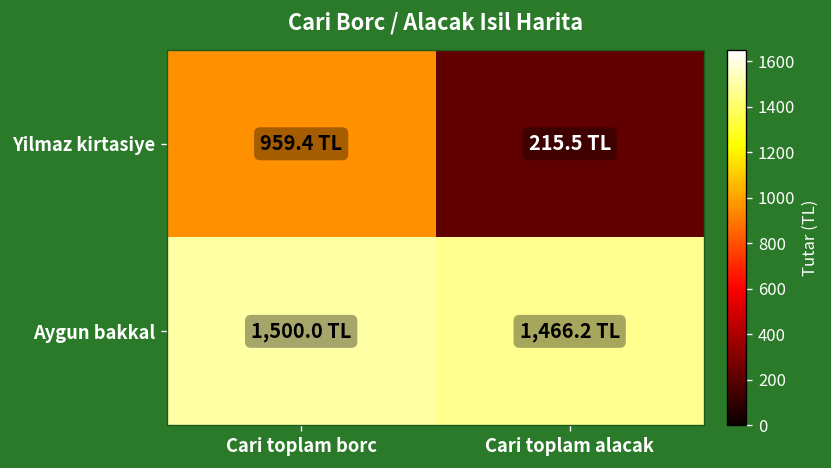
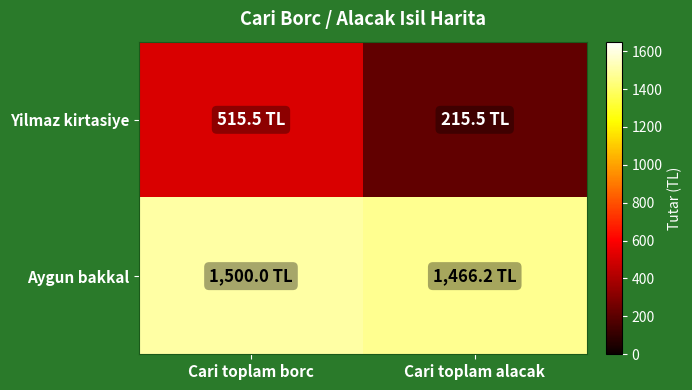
Yilmaz kirtasiye, Cari toplam borc: 959.4 -> 515.5
